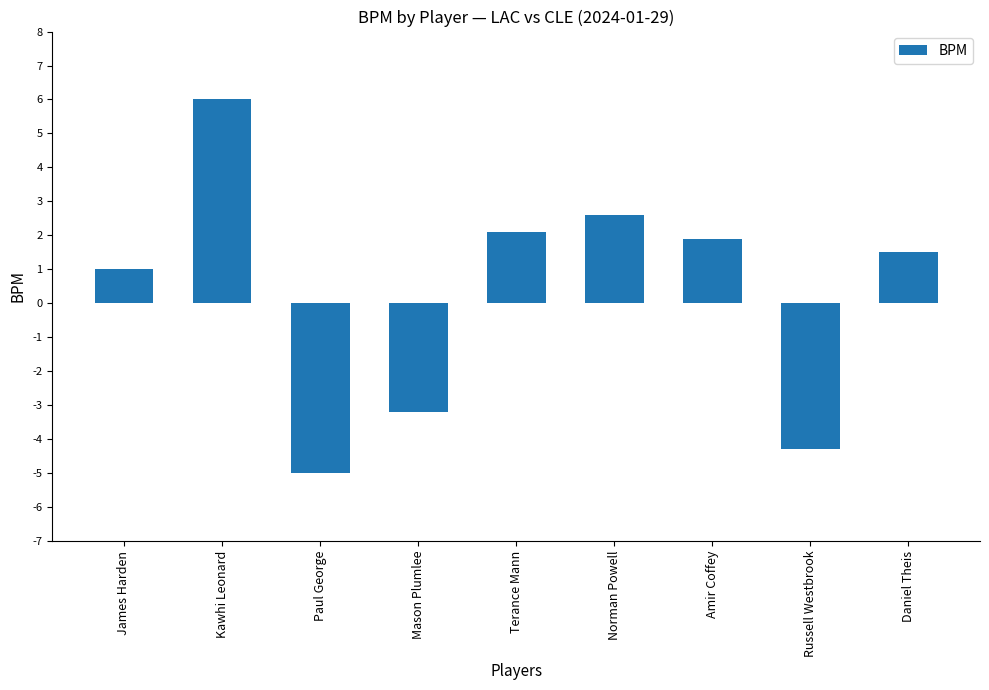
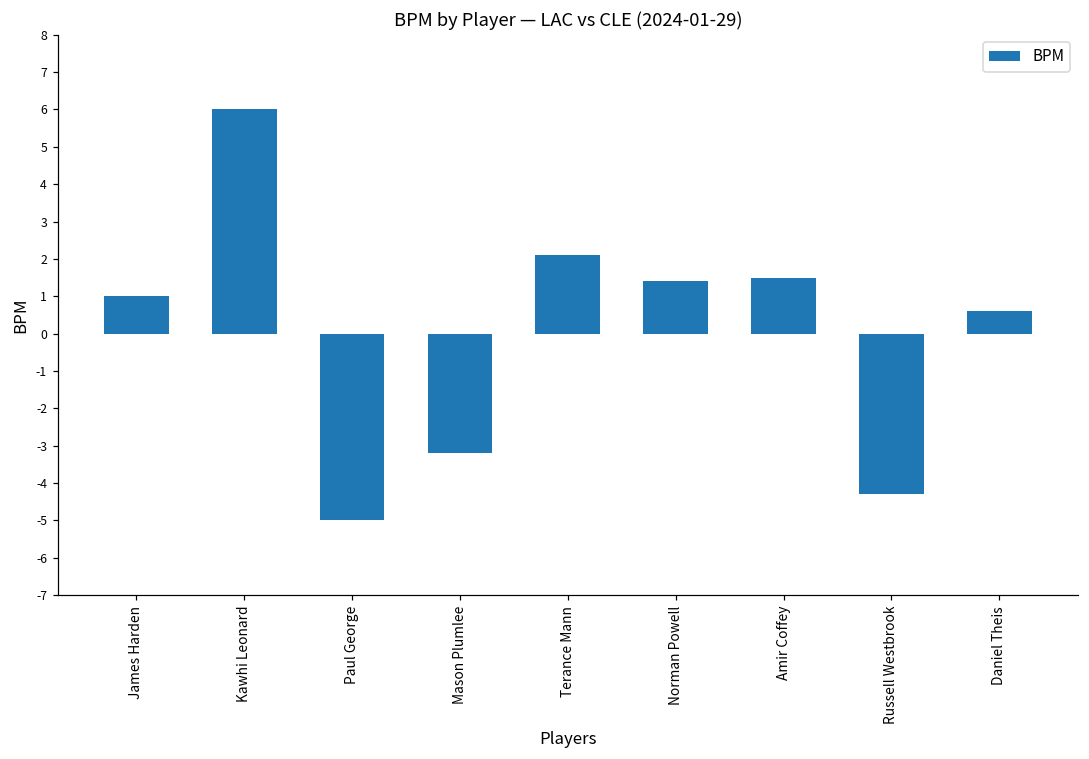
Norman Powell: 2.6 -> 1.4
Amir Coffey: 1.9 -> 1.5
Daniel Theis: 1.5 -> 0.6
